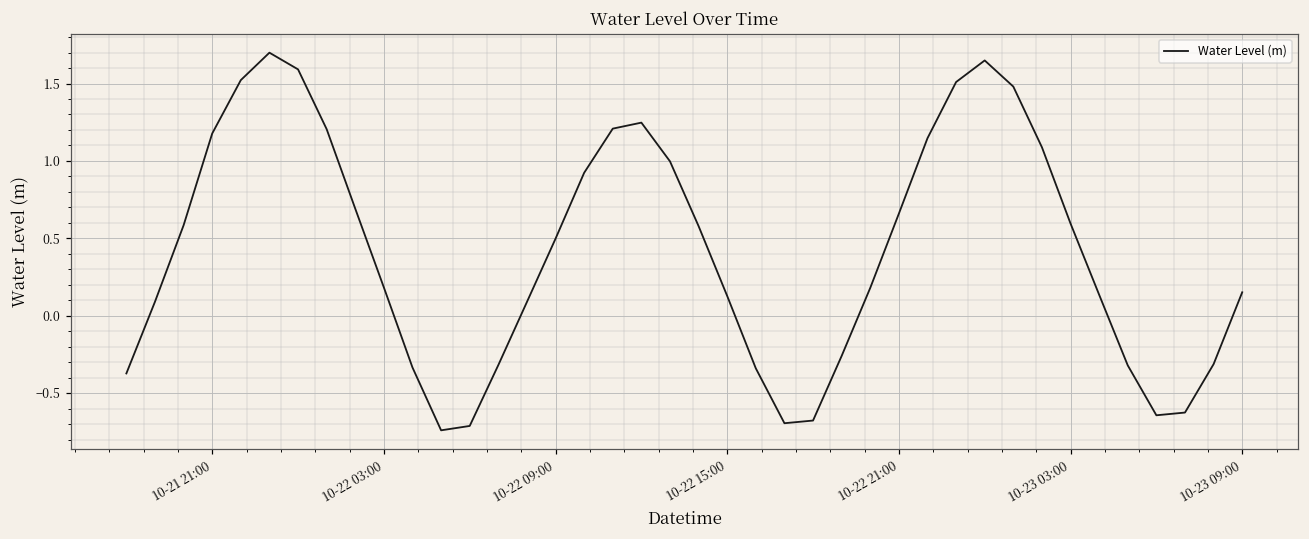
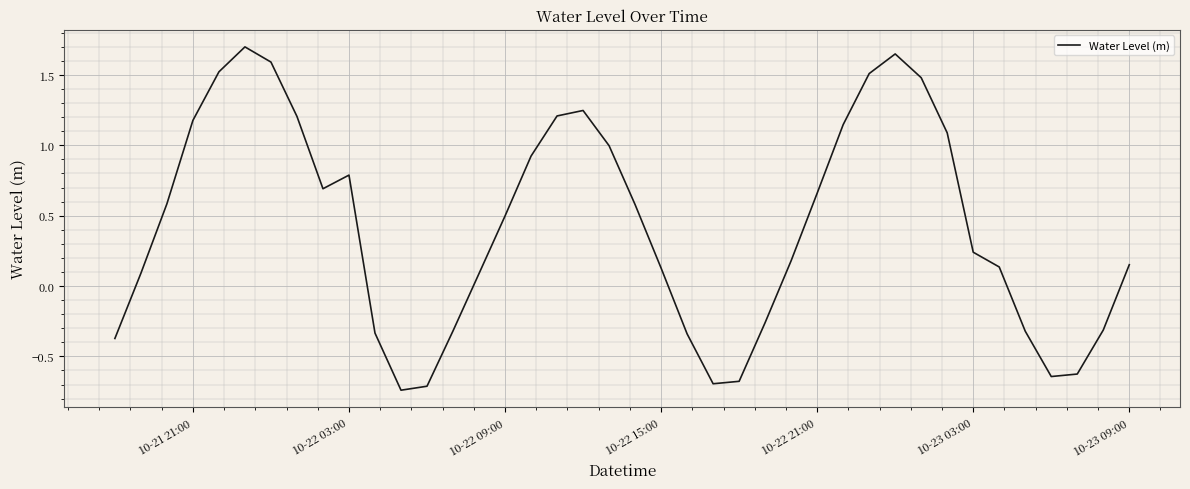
10-22 03:00: 0.18 -> 0.79
10-23 03:00: 0.60 -> 0.24
